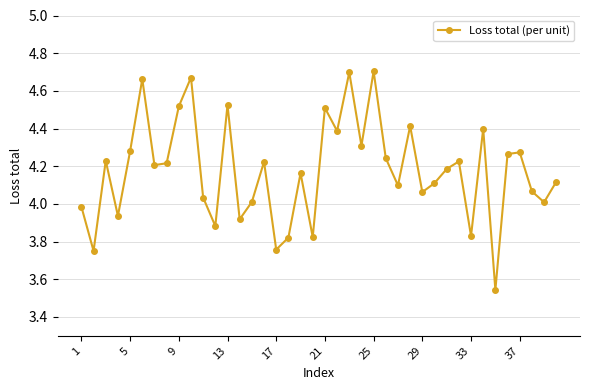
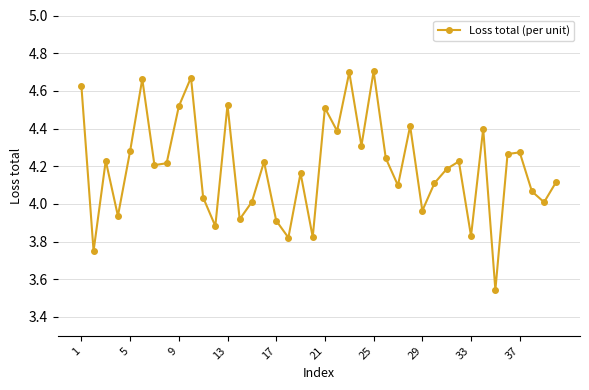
1: 3.99 -> 4.63
17: 3.76 -> 3.91
29: 4.06 -> 3.96
